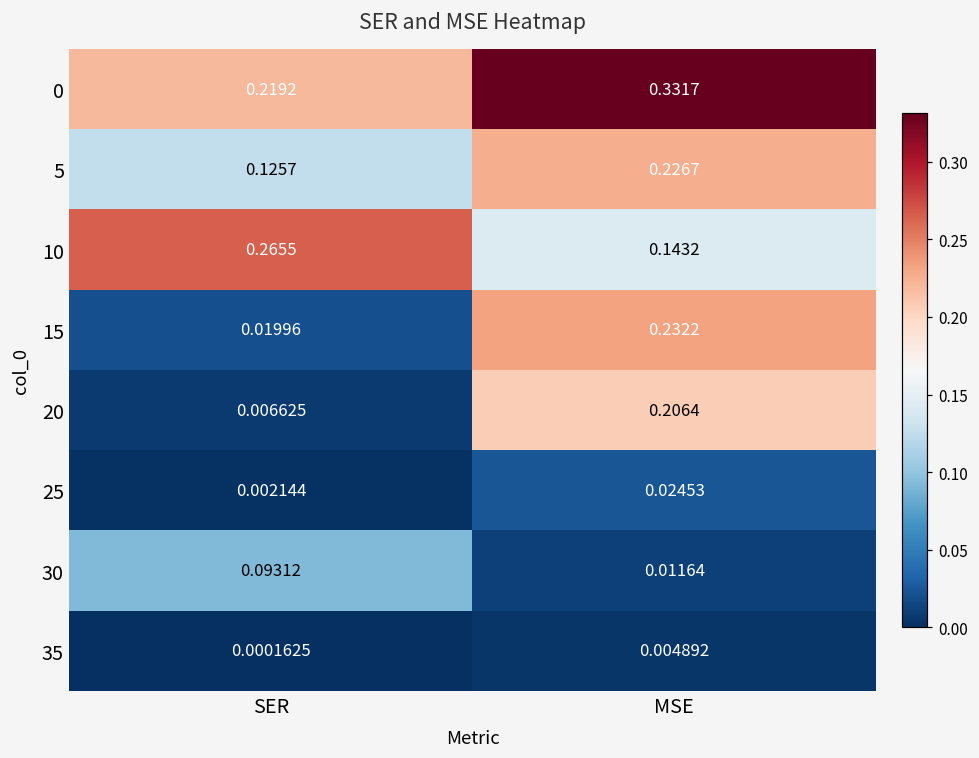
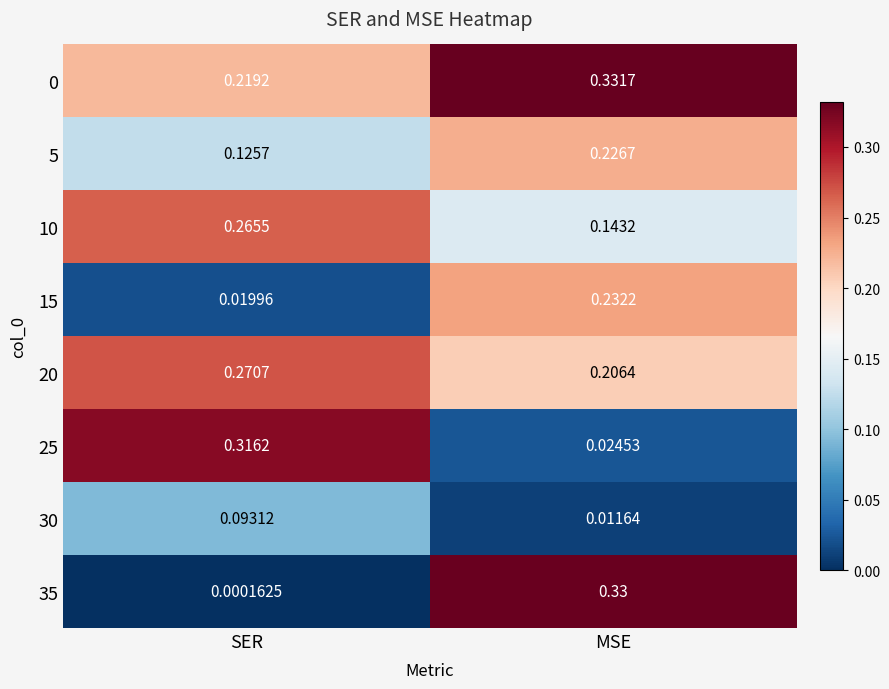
20, SER: 0.006625 -> 0.2707
25, SER: 0.002144 -> 0.3162
35, MSE: 0.004892 -> 0.33
